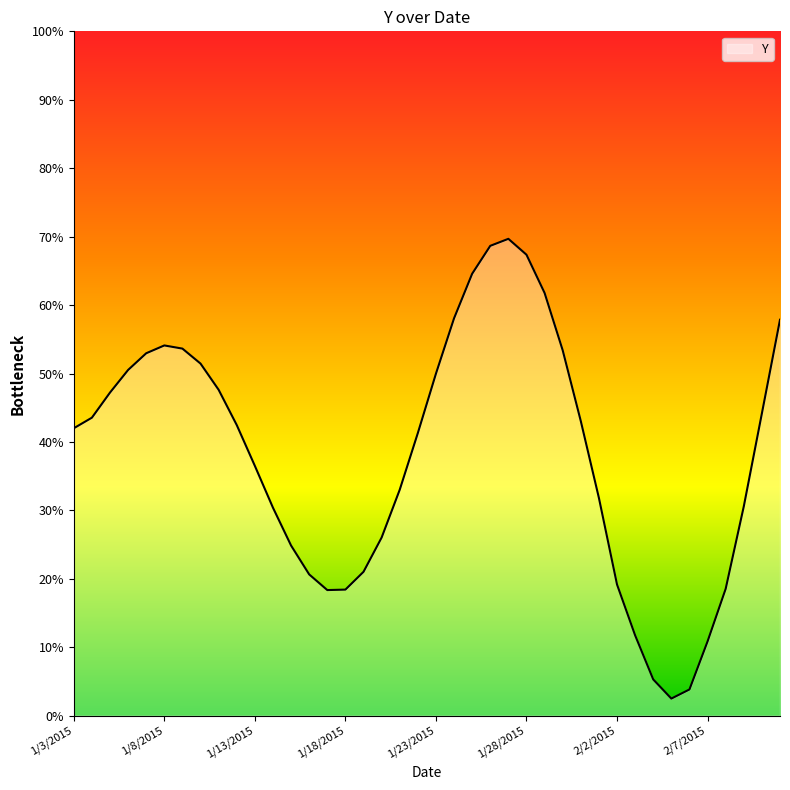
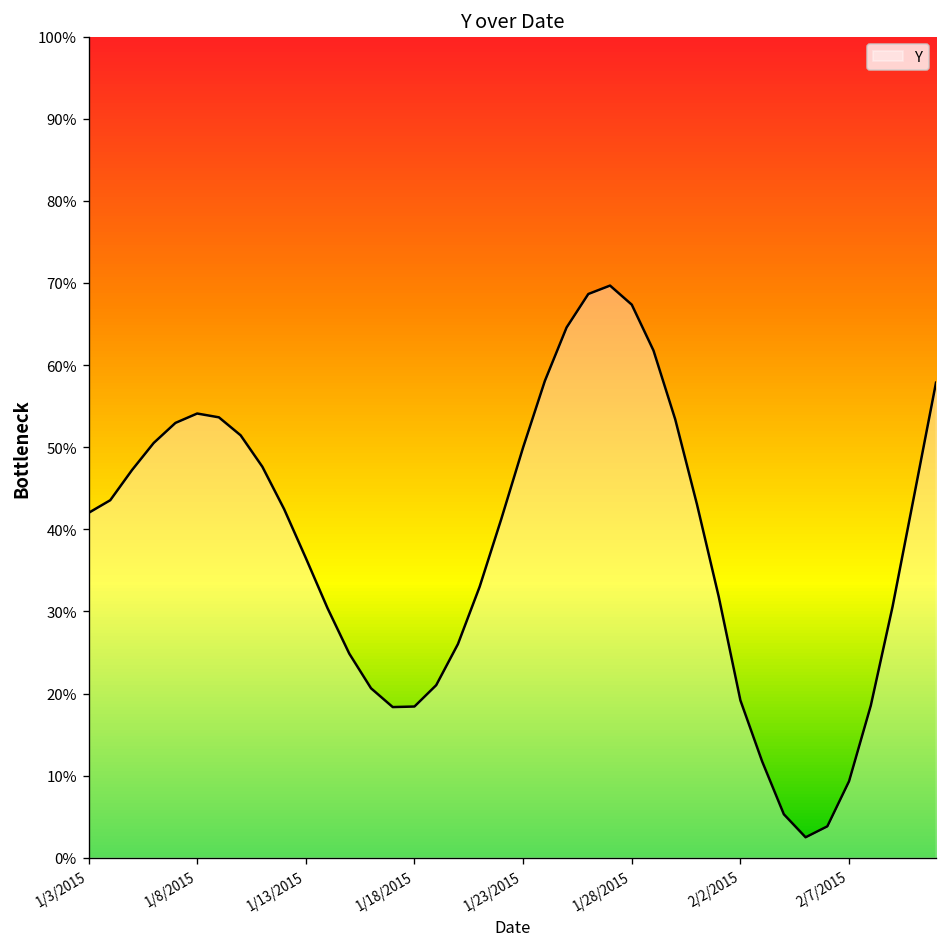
2/7/2015: 11% -> 9%
